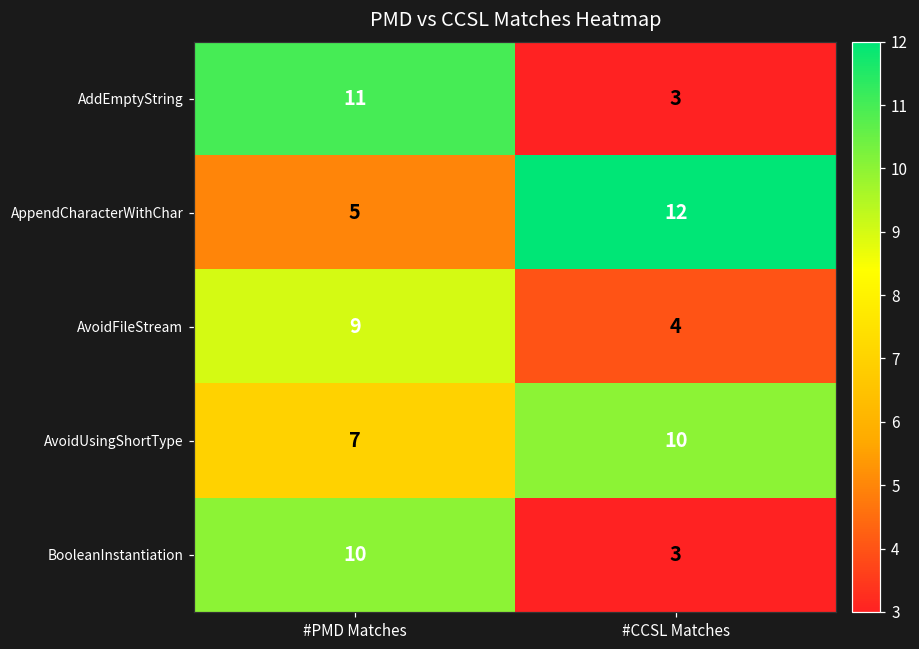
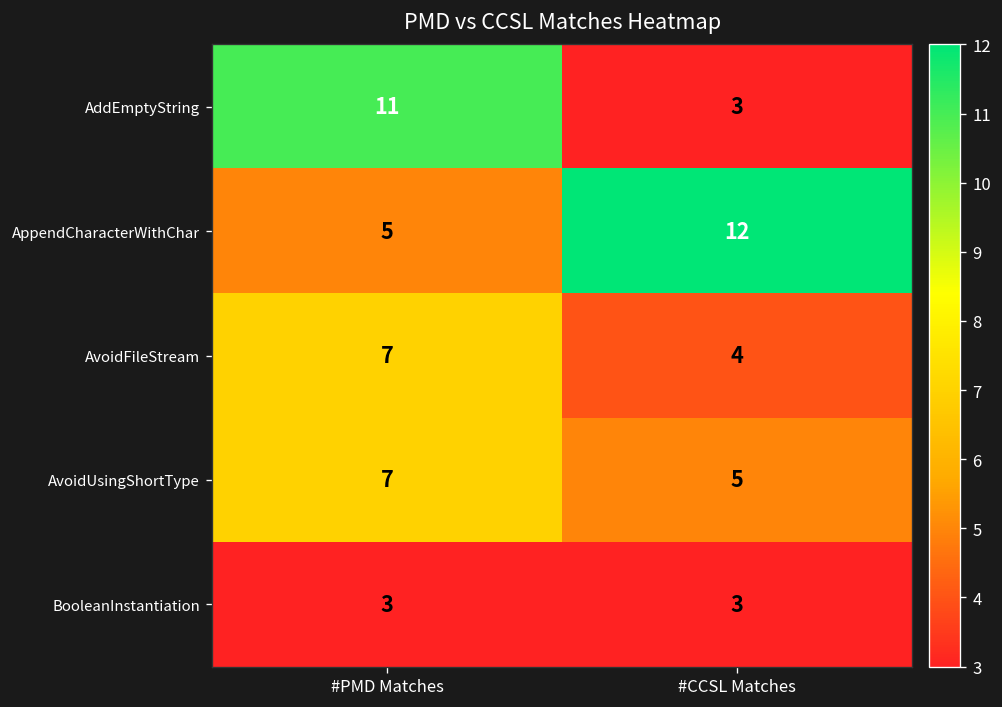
AvoidFileStream, #PMD Matches: 9 -> 7
AvoidUsingShortType, #CCSL Matches: 10 -> 5
BooleanInstantiation, #PMD Matches: 10 -> 3
